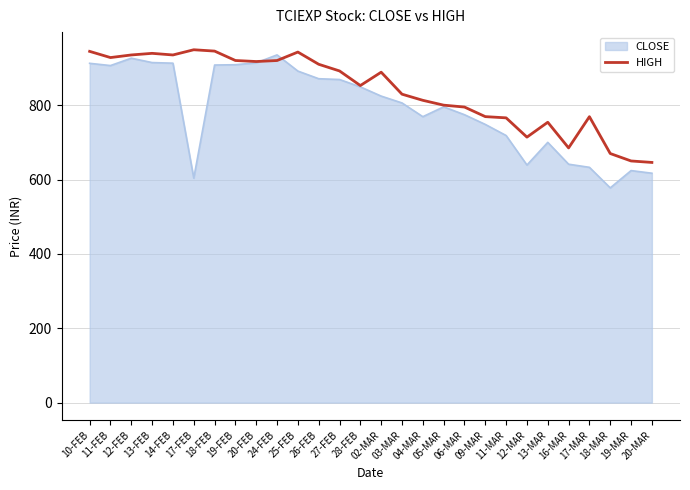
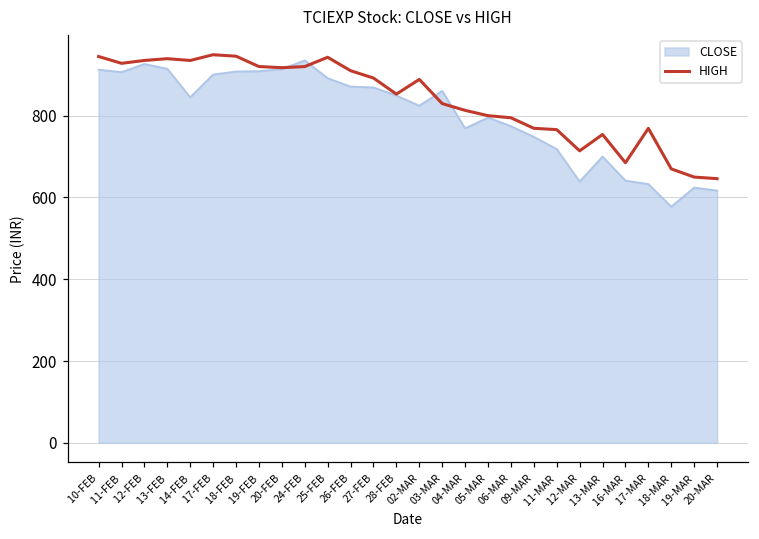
CLOSE, 14-FEB: 910 -> 840
CLOSE, 17-FEB: 600 -> 900
CLOSE, 03-MAR: 810 -> 860
